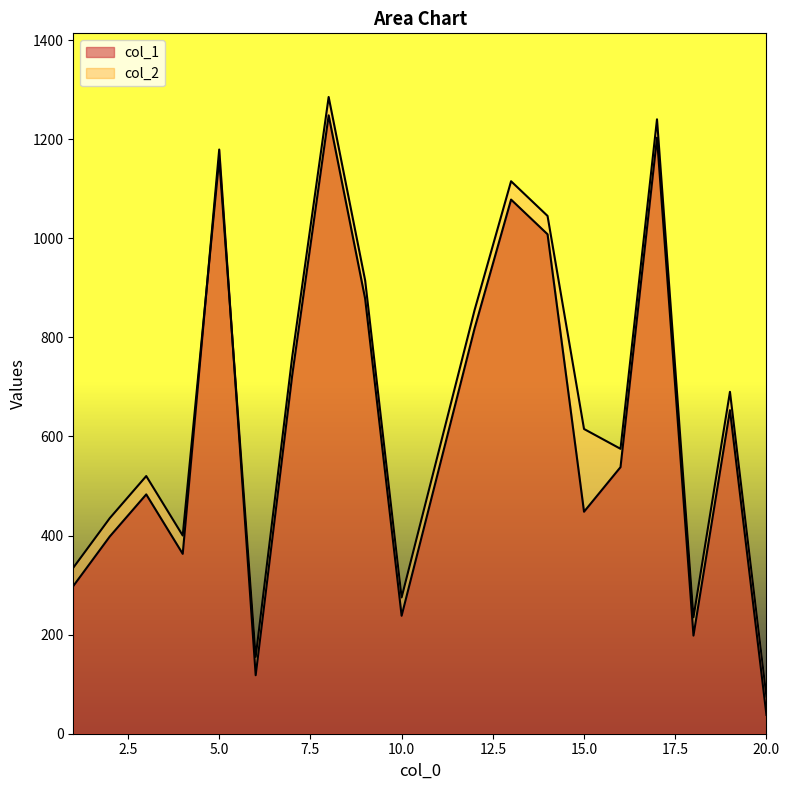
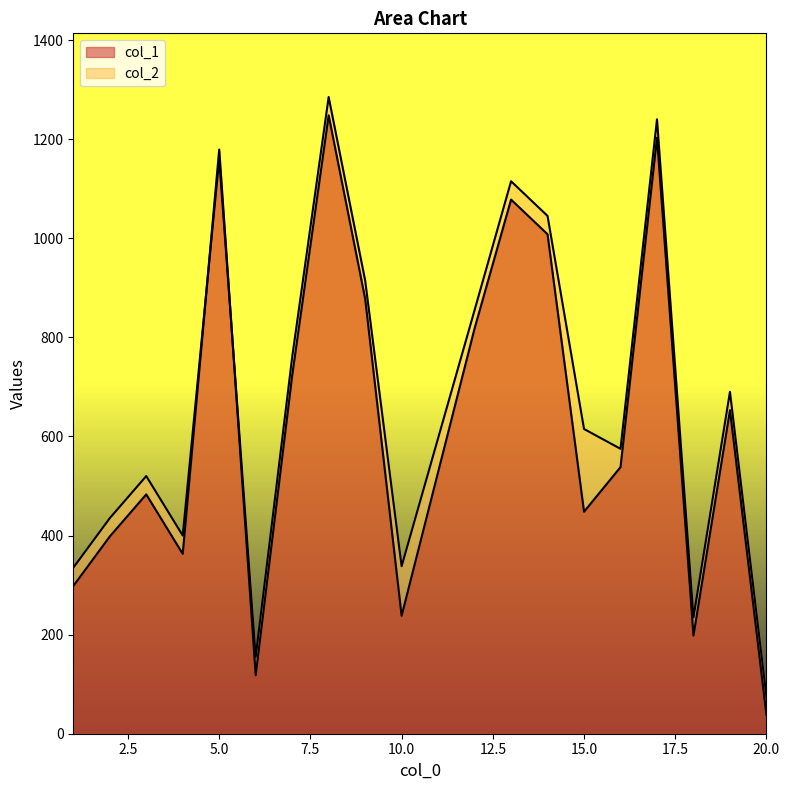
col_2, 10.0: 280 -> 340
